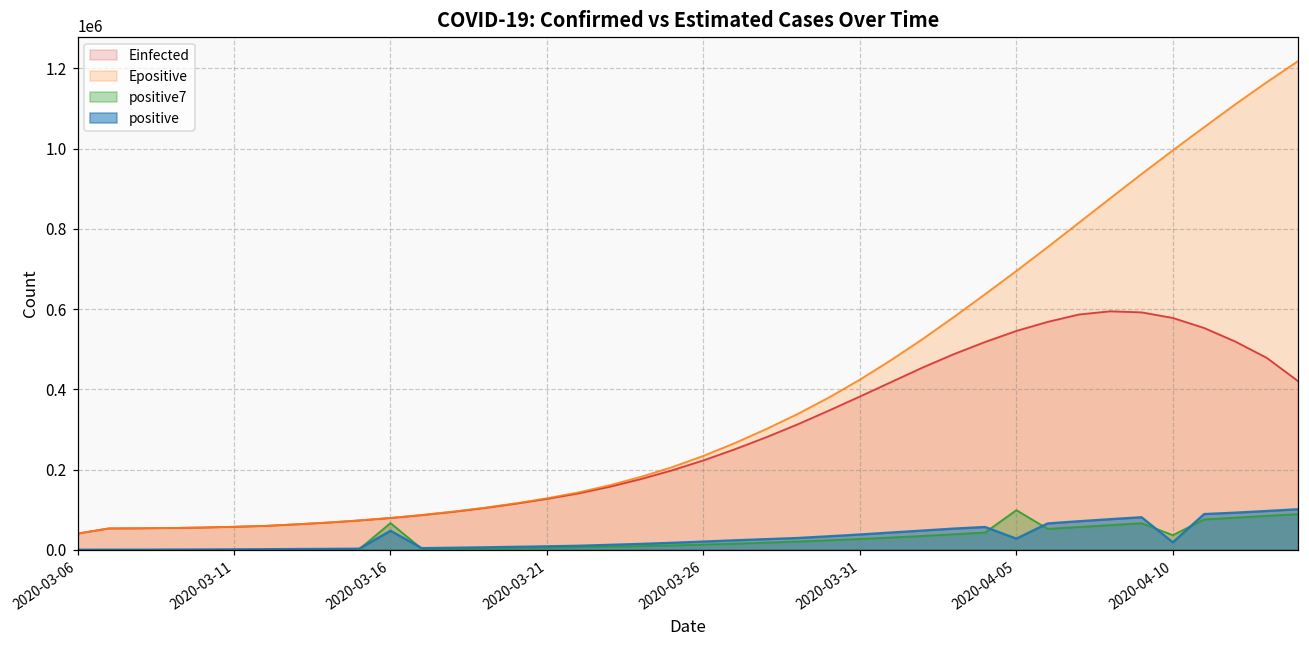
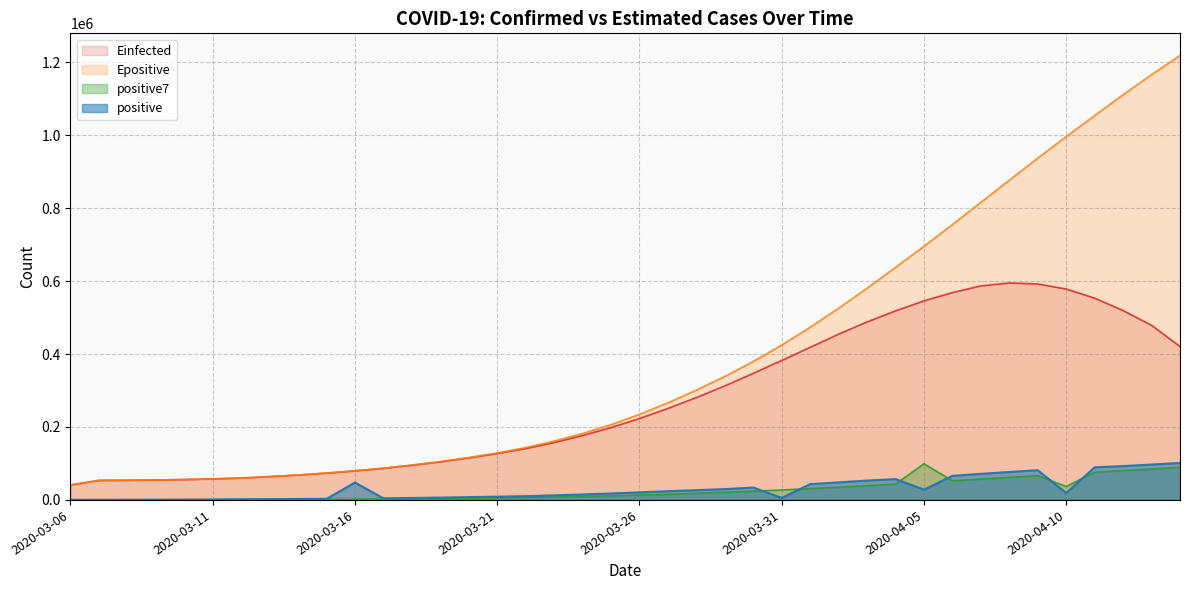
positive7, 2020-03-16: 70000 -> 0
positive, 2020-03-31: 40000 -> 10000
